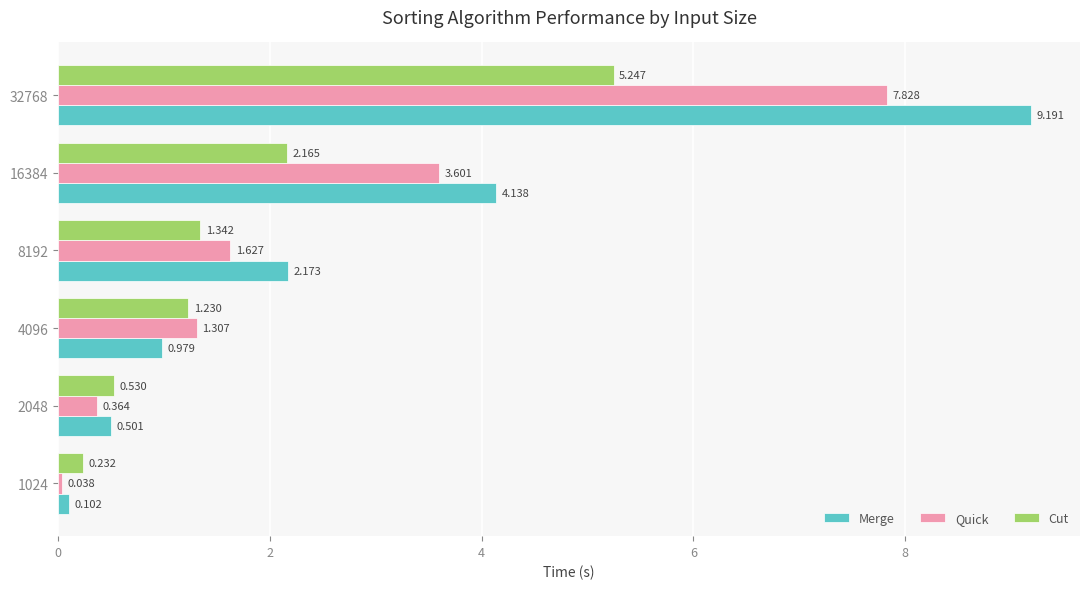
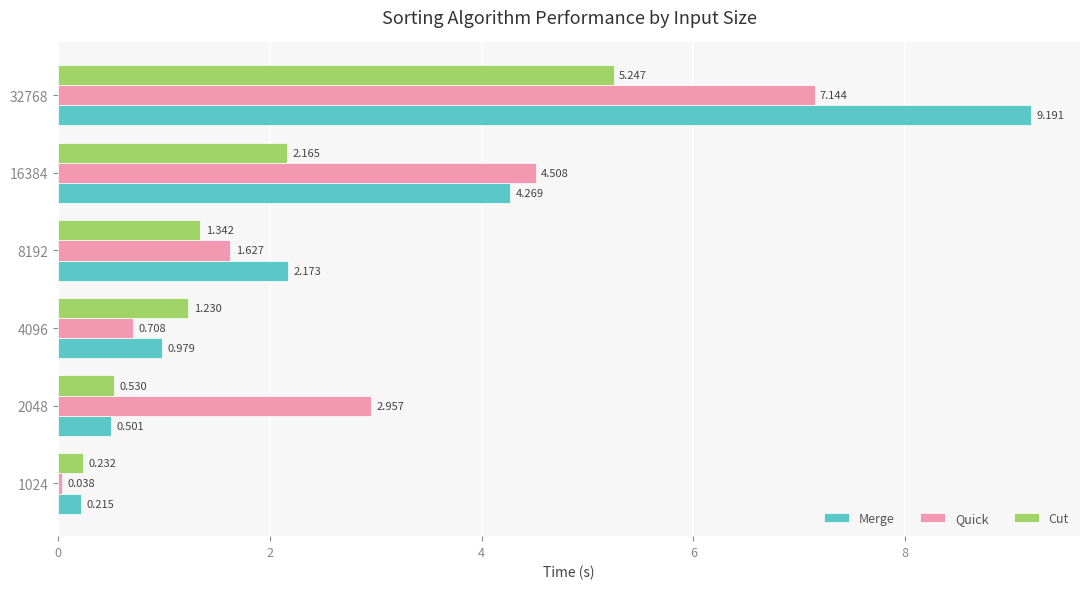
Quick, 32768: 7.828 -> 7.144
Quick, 16384: 3.601 -> 4.508
Merge, 16384: 4.138 -> 4.269
Quick, 4096: 1.307 -> 0.708
Quick, 2048: 0.364 -> 2.957
Merge, 1024: 0.102 -> 0.215
